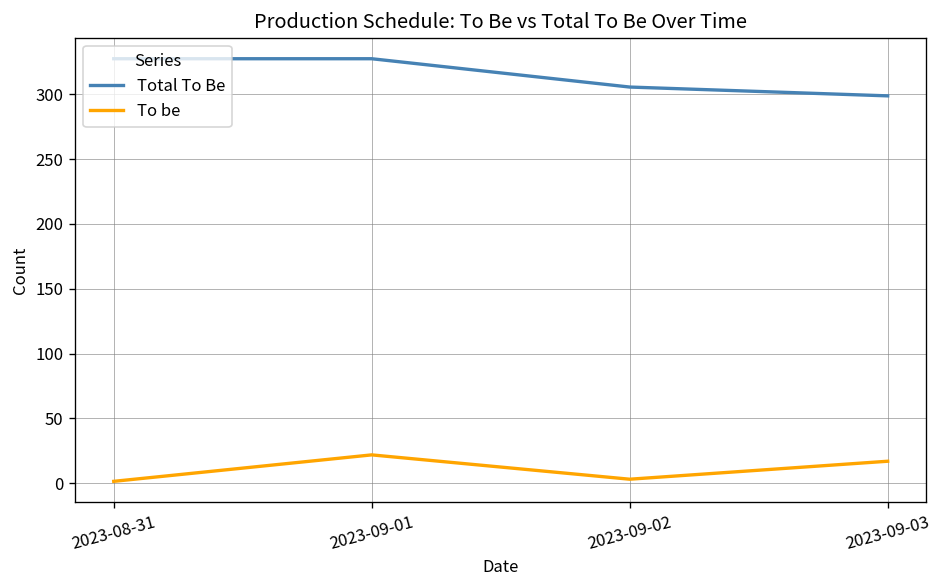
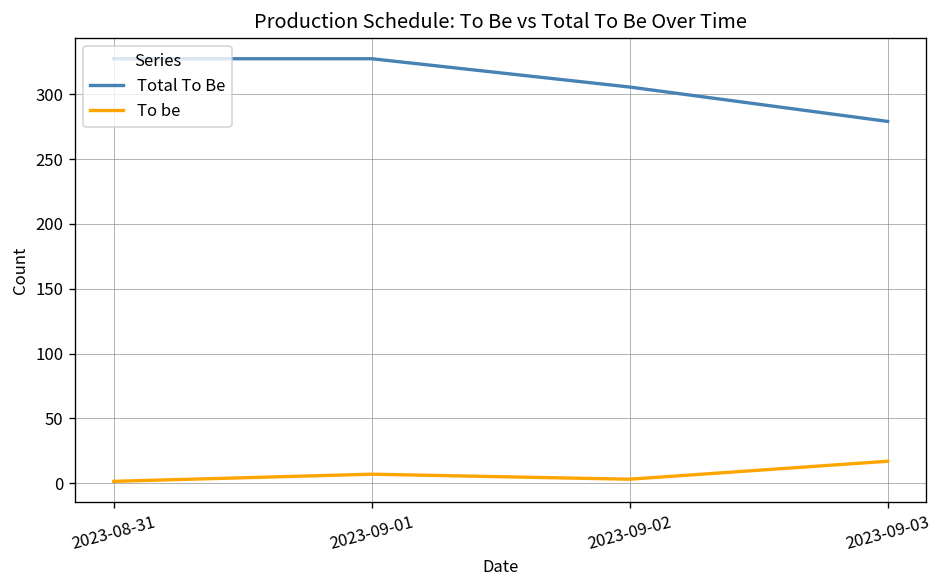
To be, 2023-09-01: 22 -> 7
Total To Be, 2023-09-03: 299 -> 279
